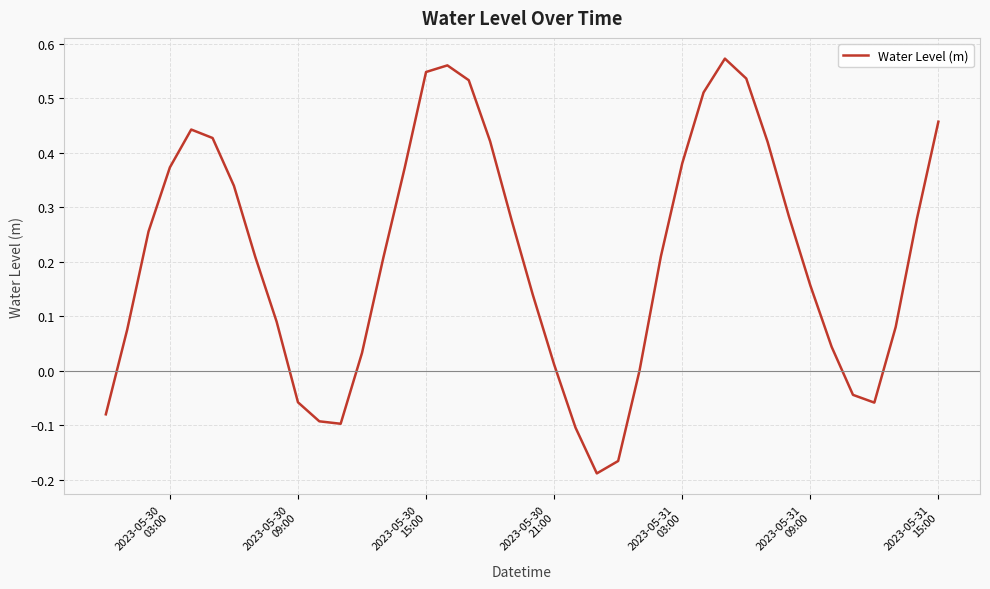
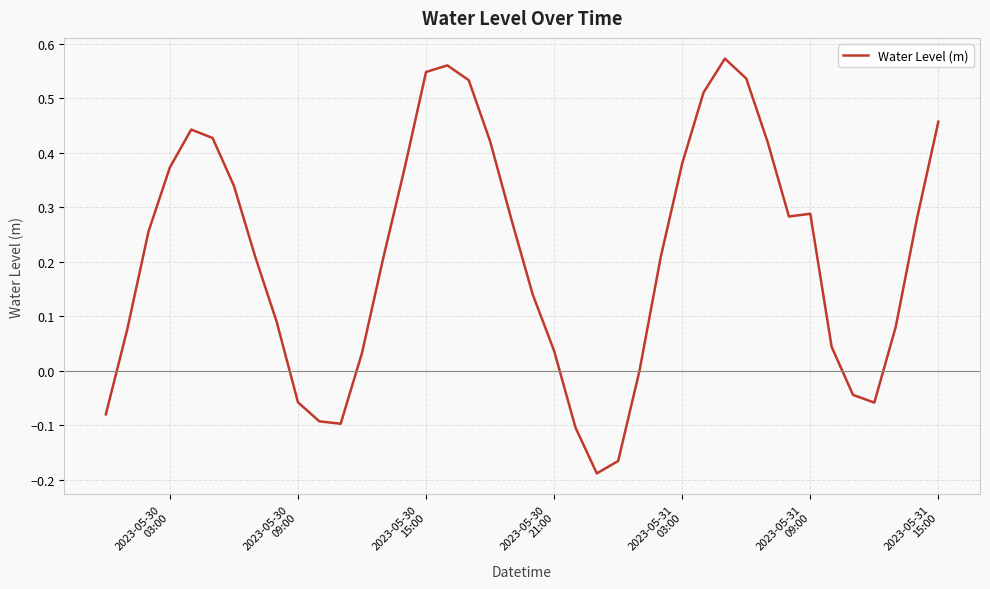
2023-05-30 21:00: 0.01 -> 0.04
2023-05-31 09:00: 0.16 -> 0.29
